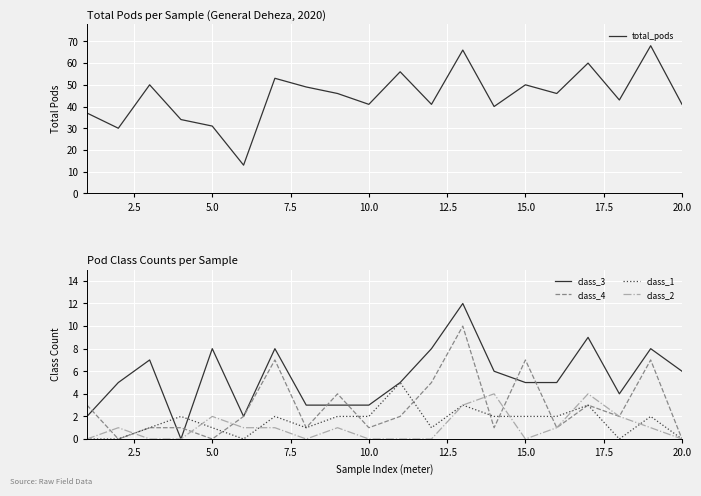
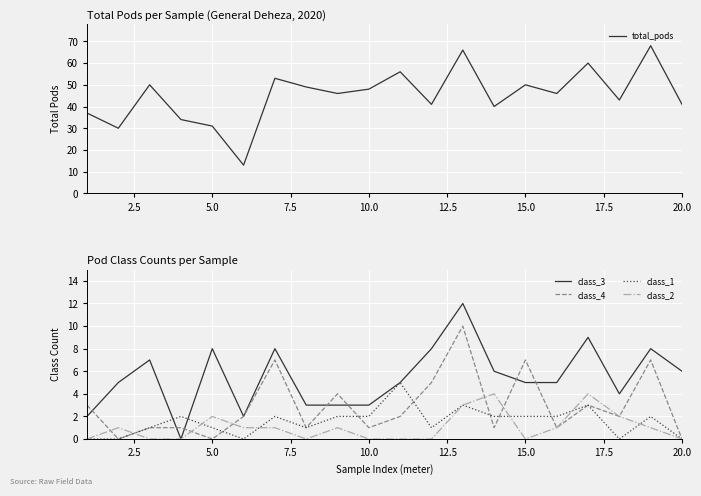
Total Pods per Sample (General Deheza, 2020), 10.0: 41 -> 48
